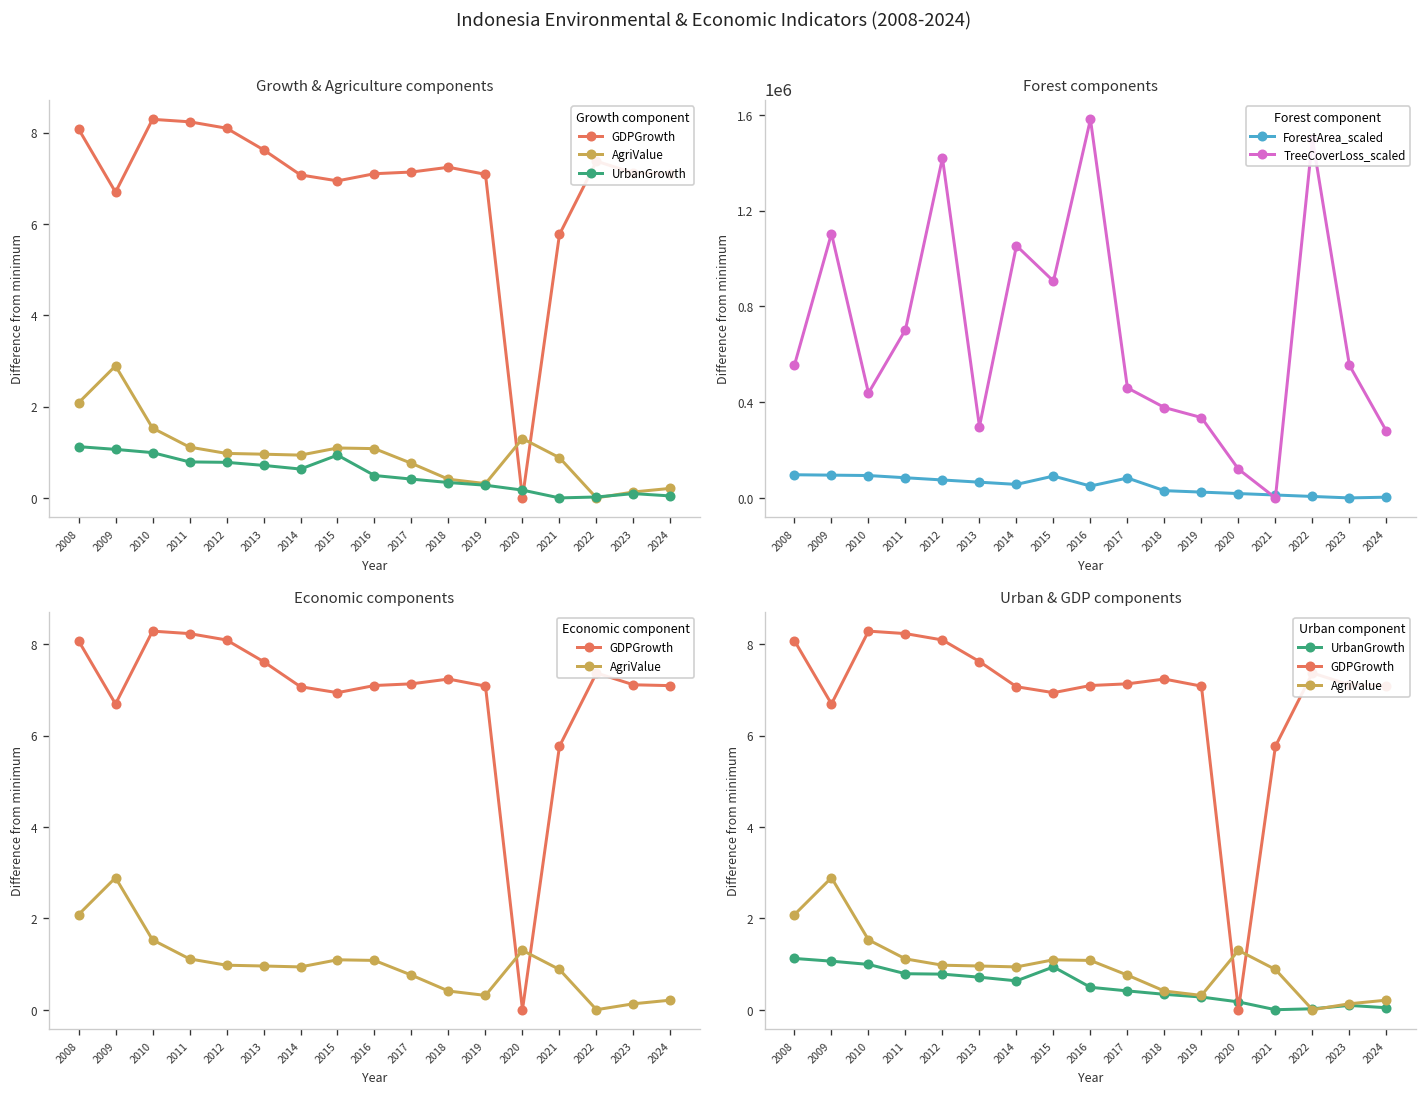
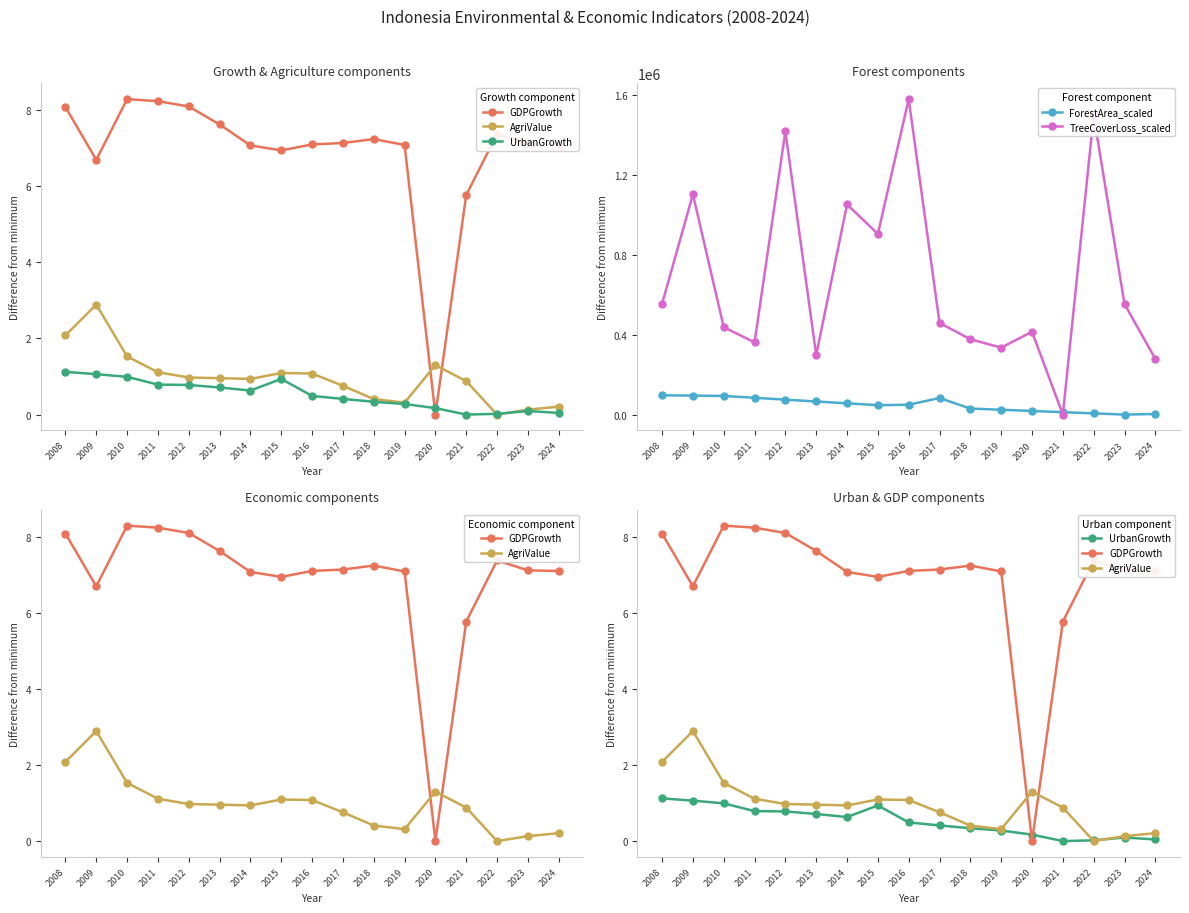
Forest components, TreeCoverLoss_scaled, 2011: 700000 -> 360000
Forest components, ForestArea_scaled, 2015: 90000 -> 50000
Forest components, TreeCoverLoss_scaled, 2020: 120000 -> 420000
